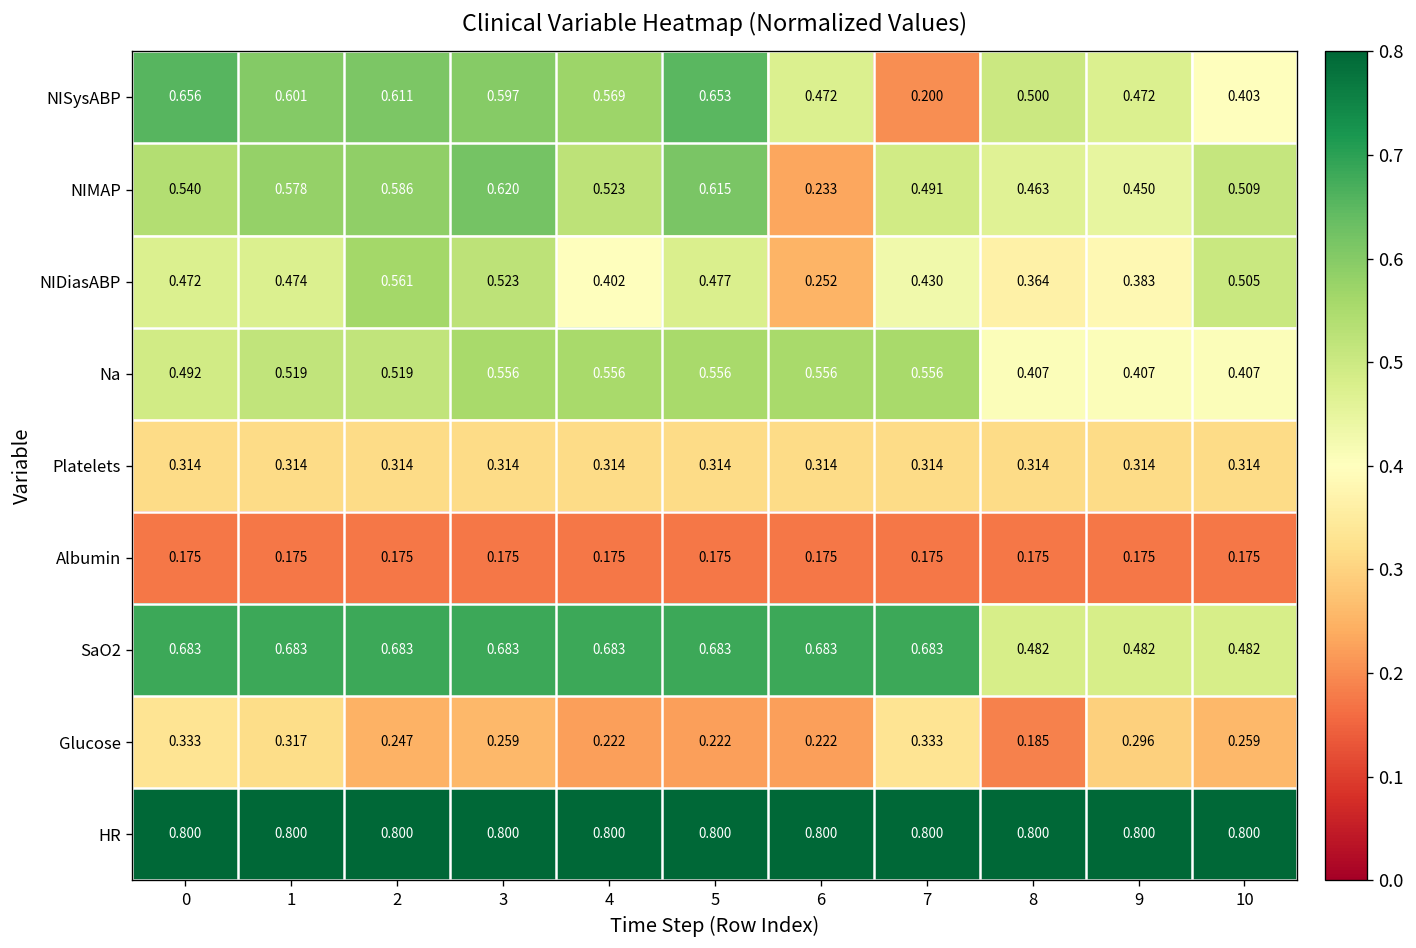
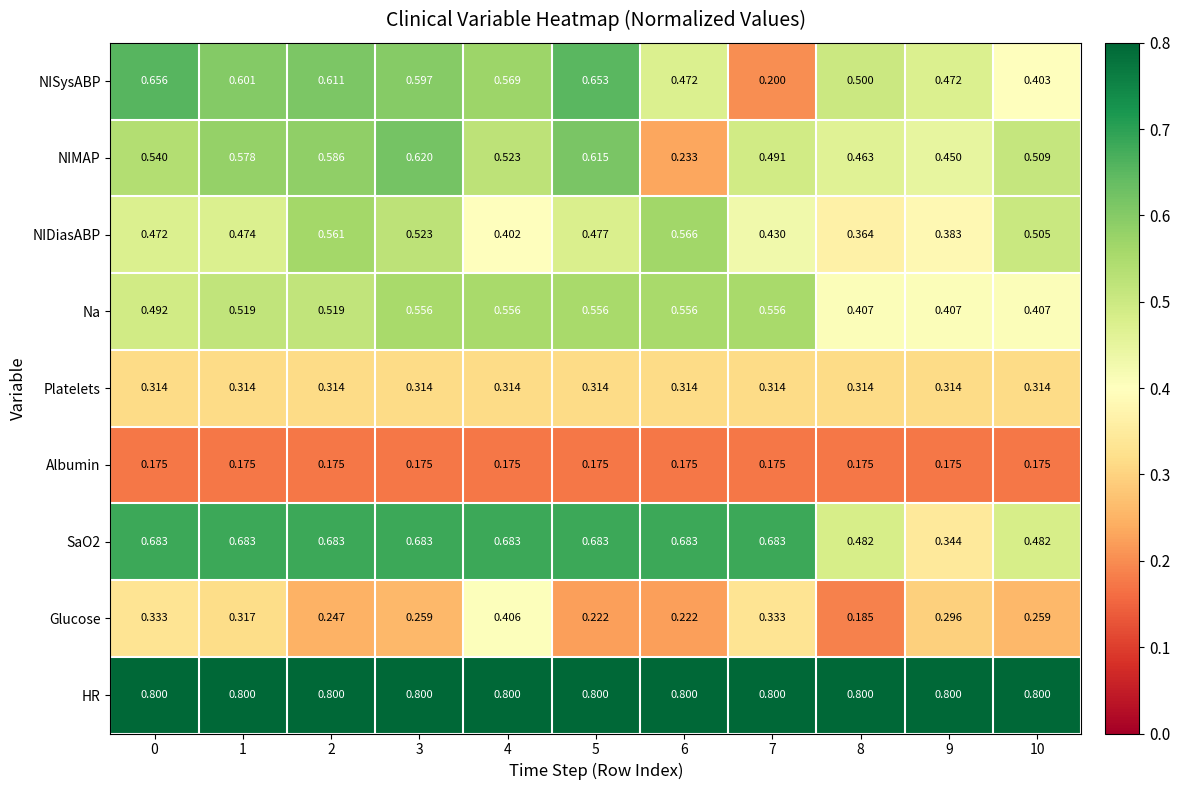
NIDiasABP, 6: 0.252 -> 0.566
SaO2, 9: 0.482 -> 0.344
Glucose, 4: 0.222 -> 0.406
